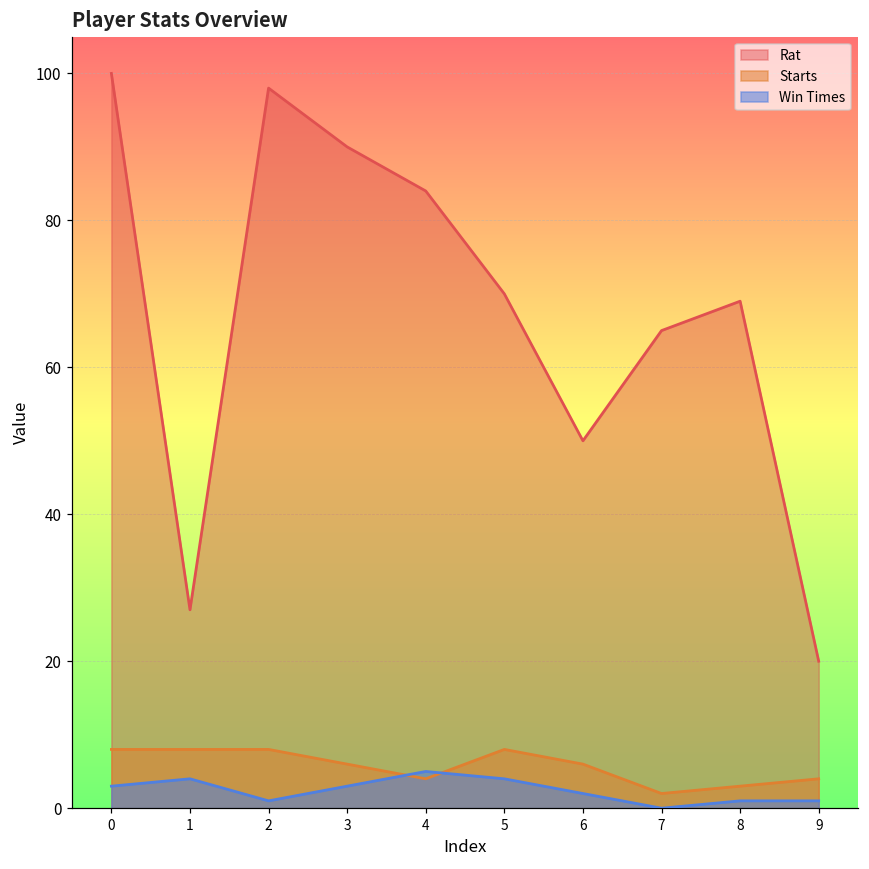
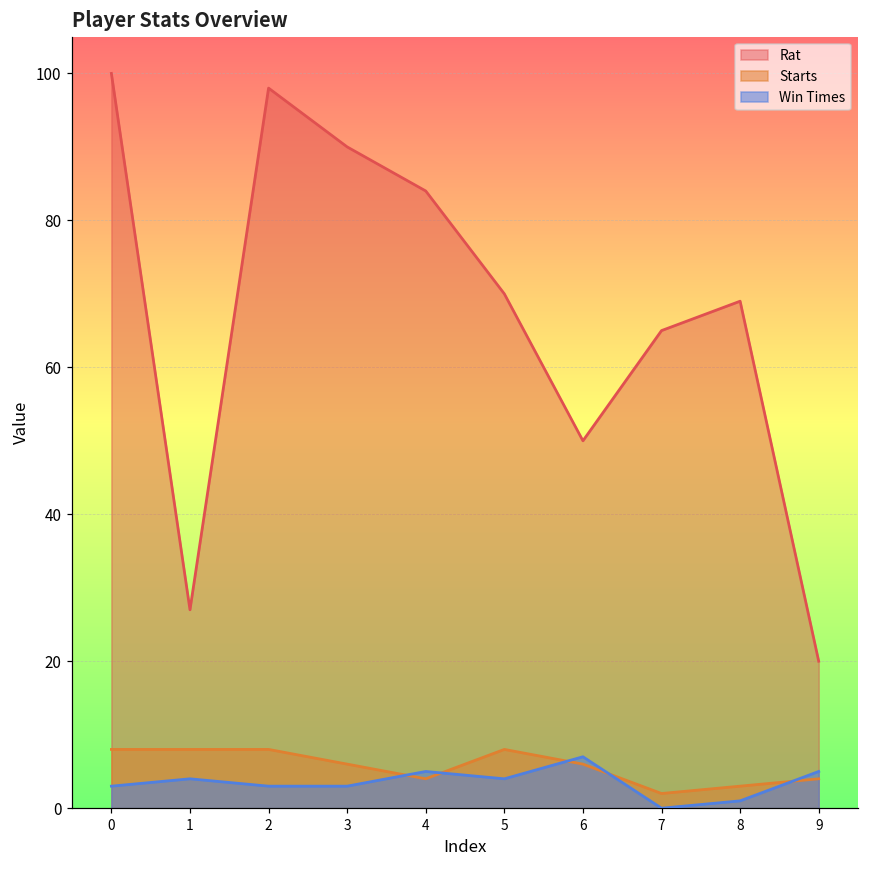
Win Times, 2: 1 -> 3
Win Times, 6: 2 -> 7
Win Times, 9: 1 -> 5
